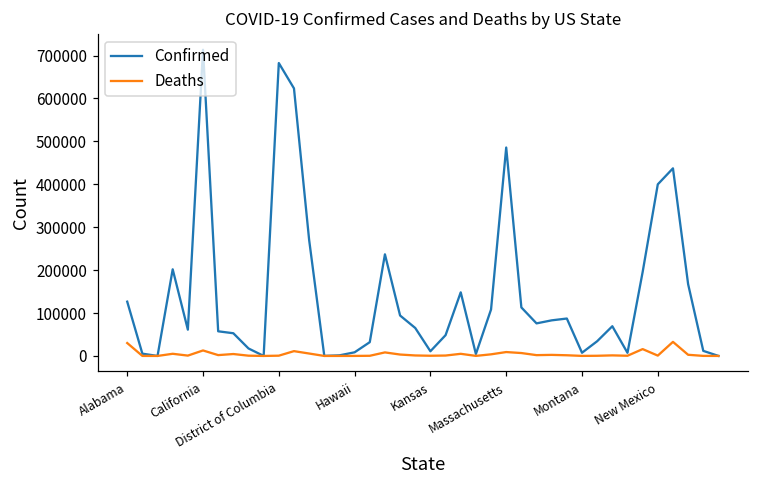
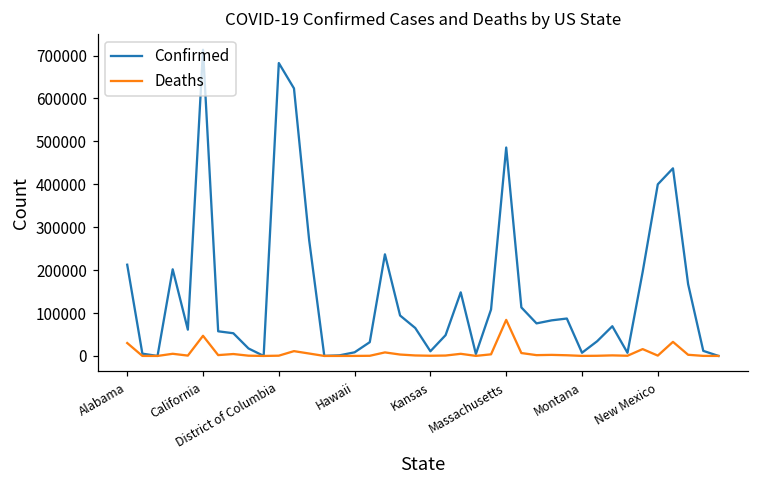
Confirmed, Alabama: 130000 -> 210000
Deaths, California: 10000 -> 50000
Deaths, Massachusetts: 10000 -> 80000
